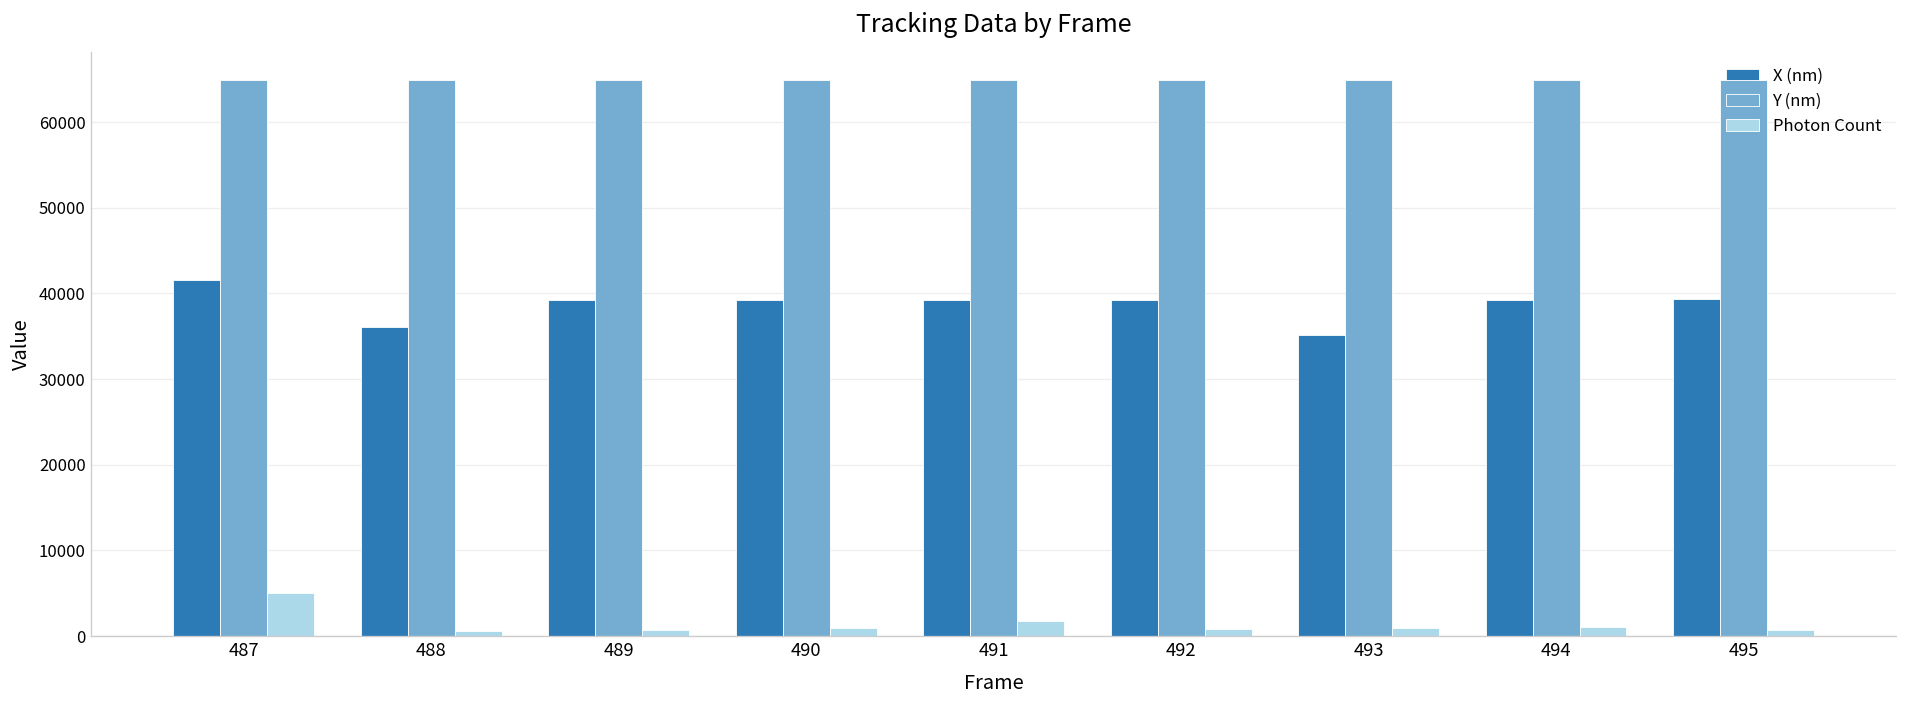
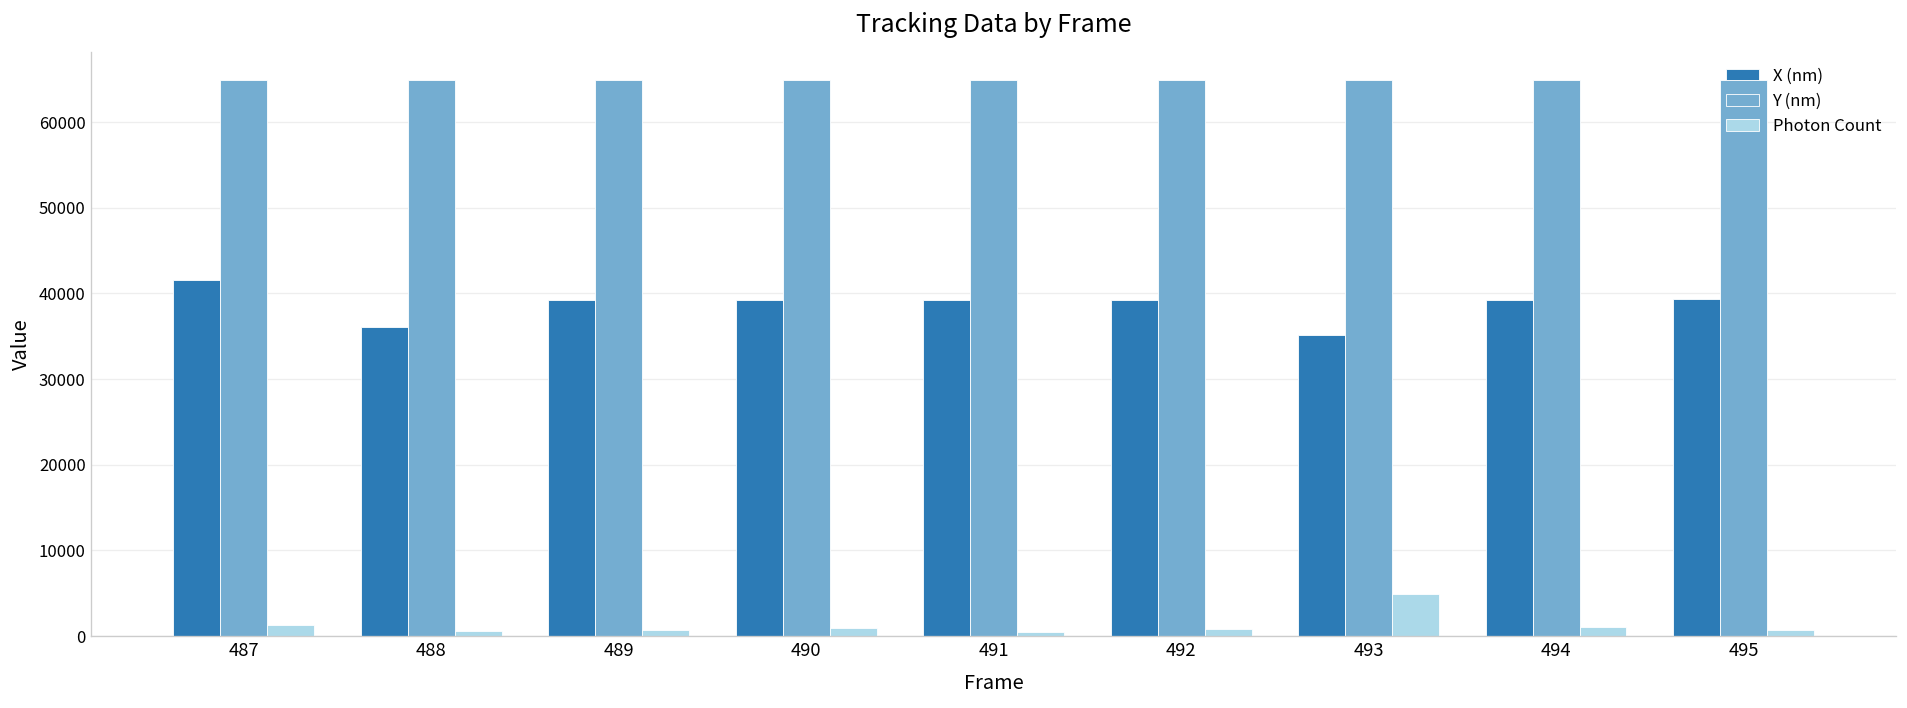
Photon Count, 487: 5000 -> 1000
Photon Count, 491: 2000 -> 0
Photon Count, 493: 1000 -> 5000
